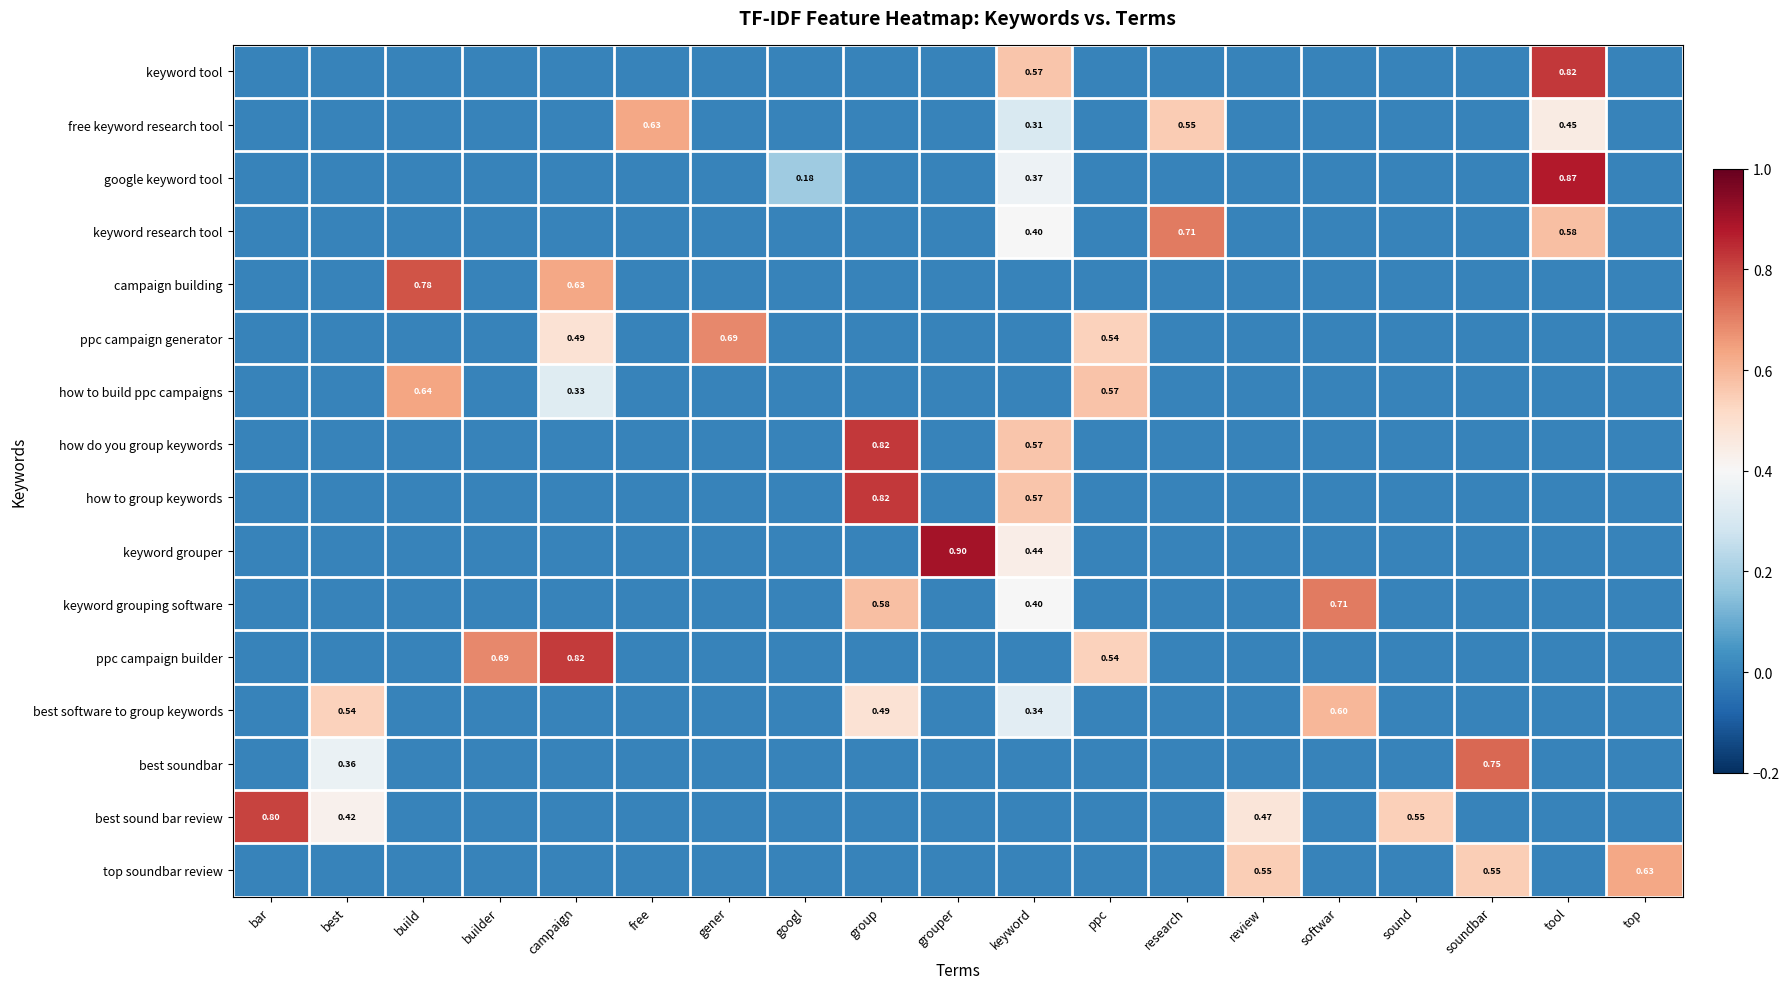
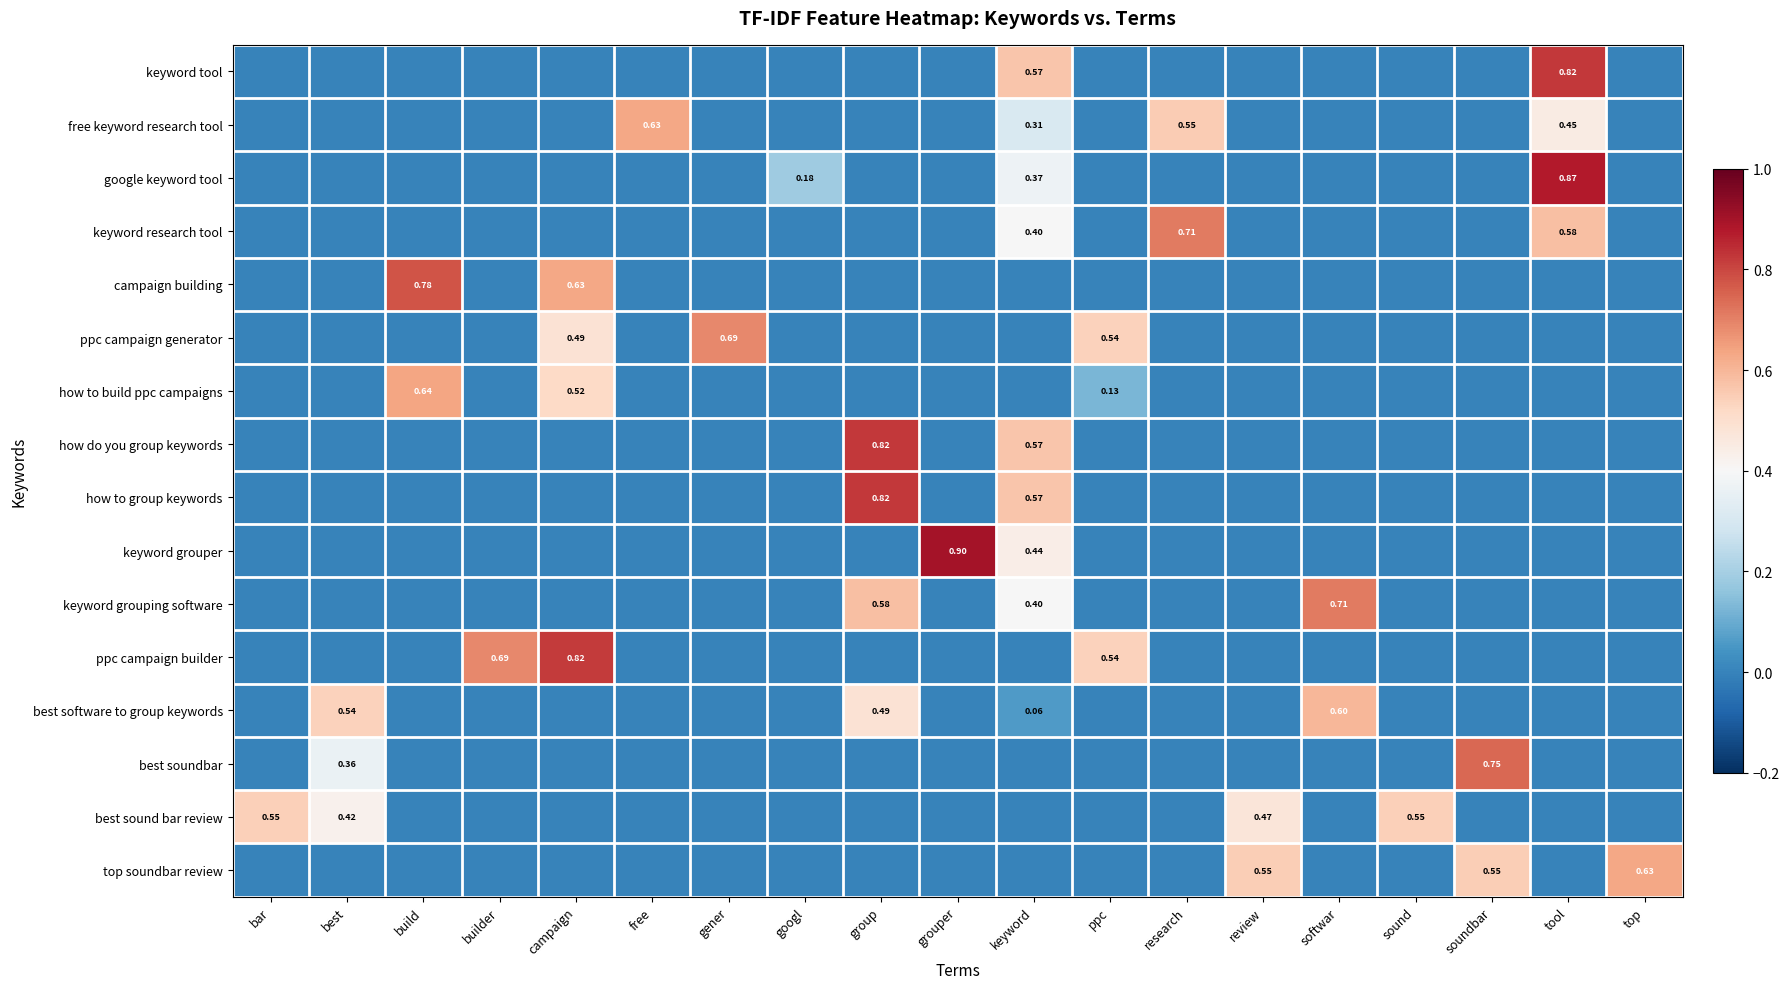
how to build ppc campaigns, campaign: 0.33 -> 0.52
how to build ppc campaigns, ppc: 0.57 -> 0.13
best software to group keywords, keyword: 0.34 -> 0.06
best sound bar review, bar: 0.80 -> 0.55
